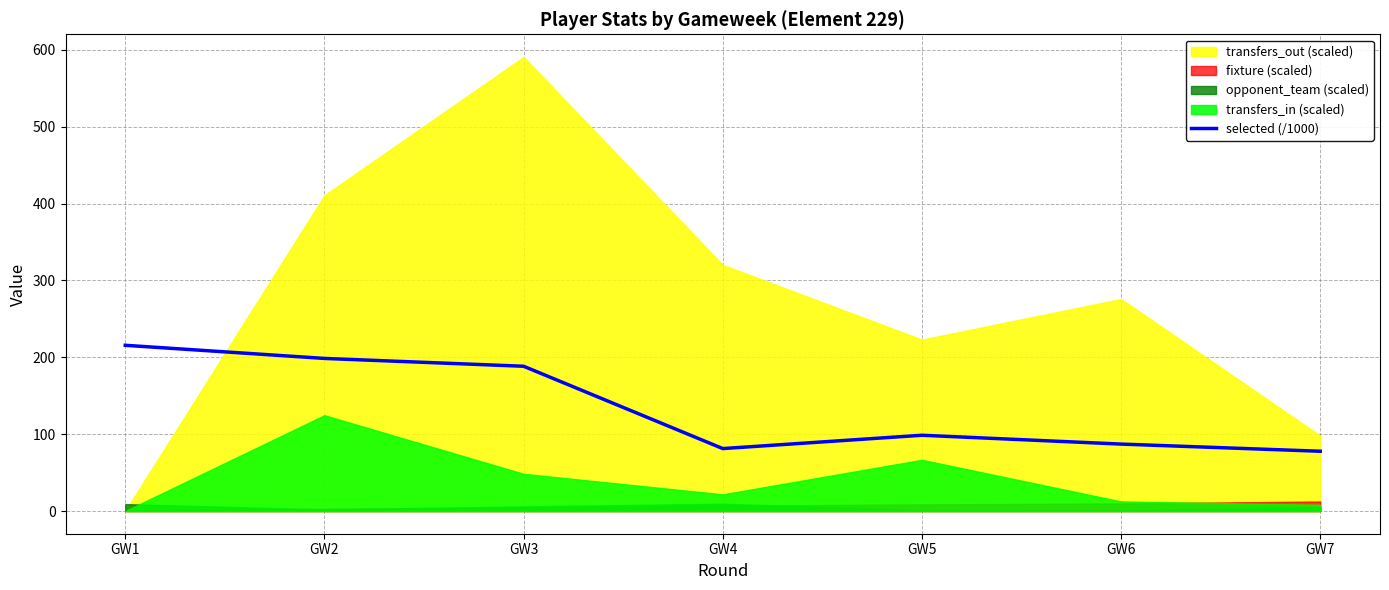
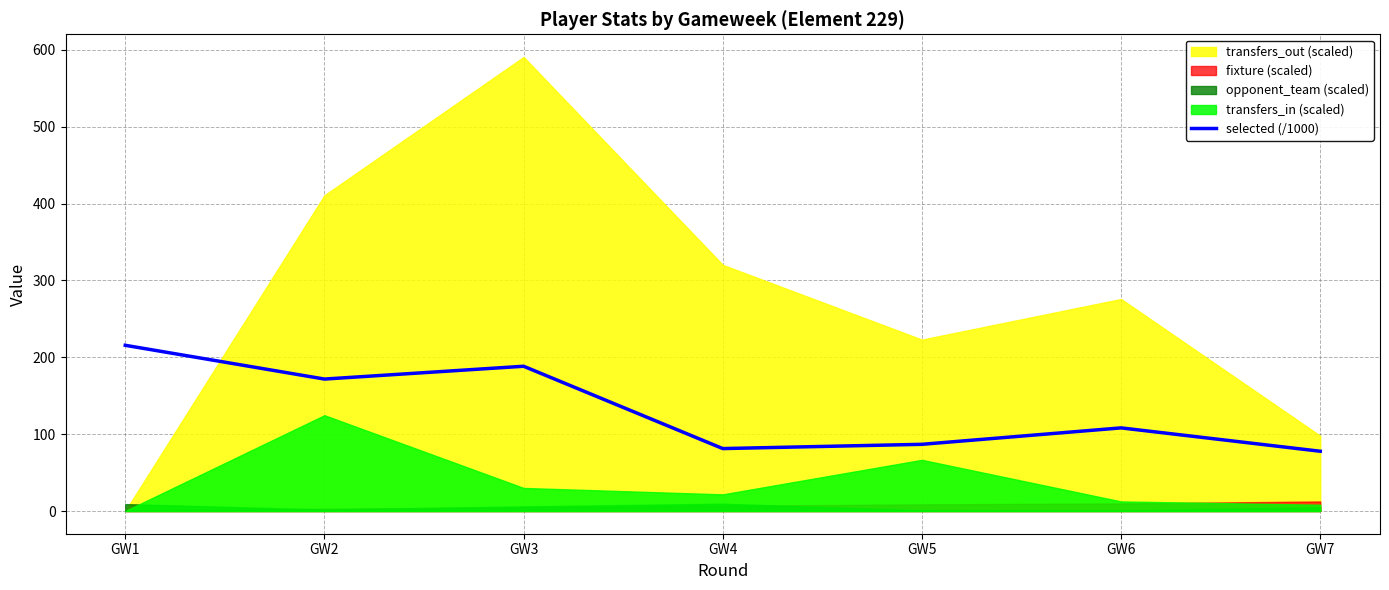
selected (/1000), GW2: 200 -> 170
transfers_in (scaled), GW3: 50 -> 30
selected (/1000), GW5: 100 -> 90
selected (/1000), GW6: 90 -> 110
